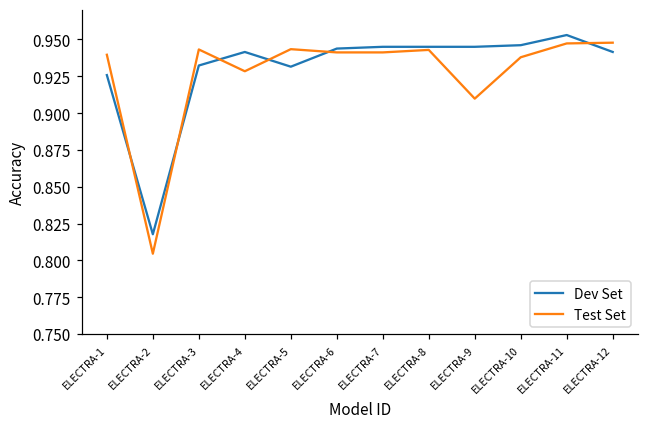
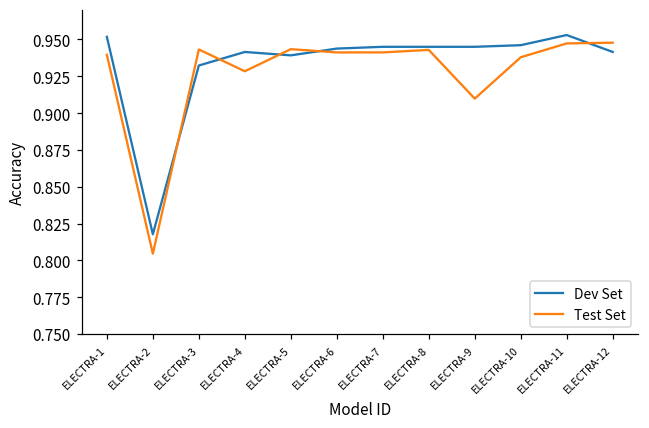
Dev Set, ELECTRA-1: 0.926 -> 0.952
Dev Set, ELECTRA-5: 0.932 -> 0.939
